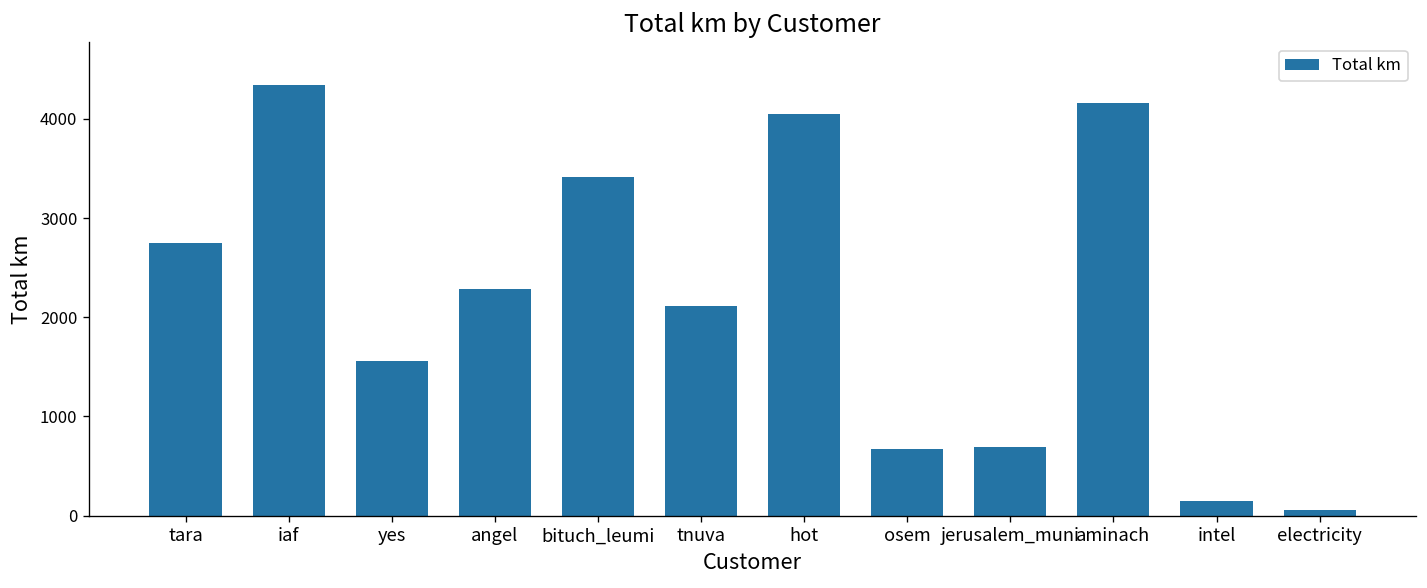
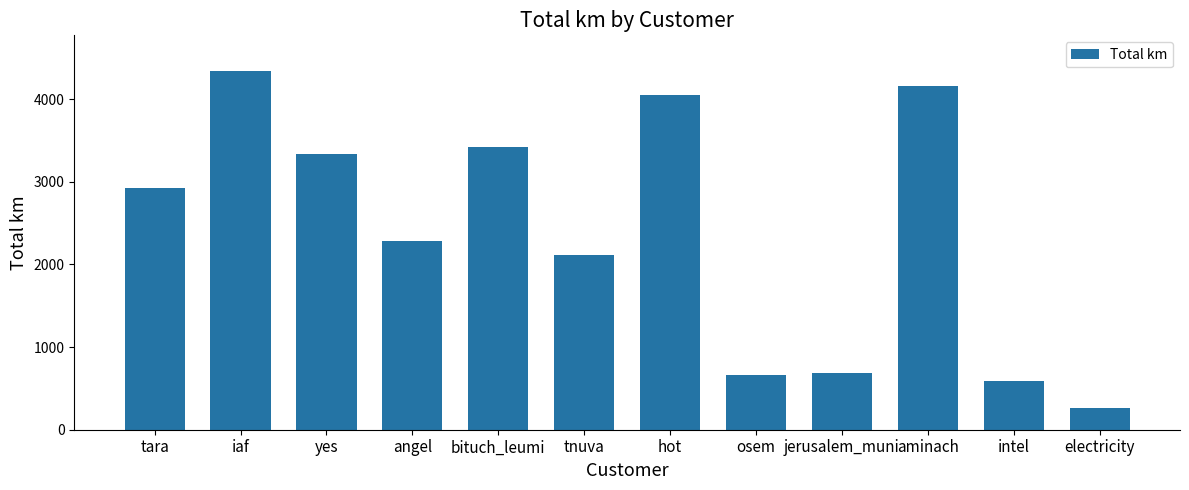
tara: 2700 -> 2900
yes: 1600 -> 3300
intel: 100 -> 600
electricity: 100 -> 300
